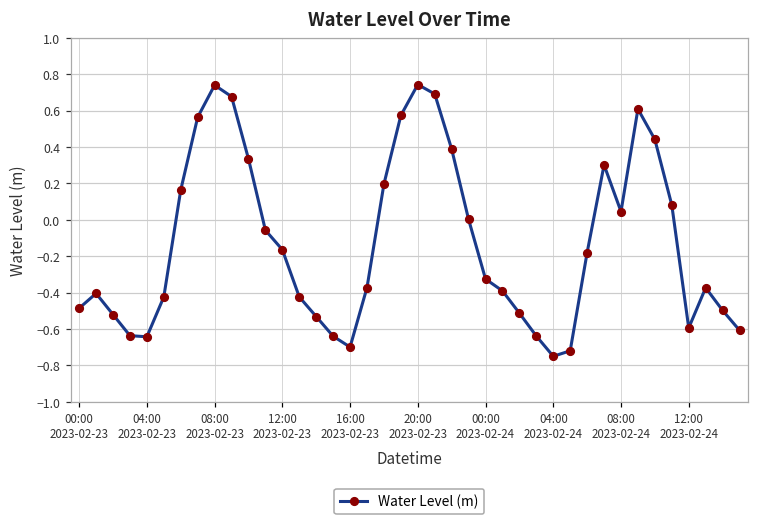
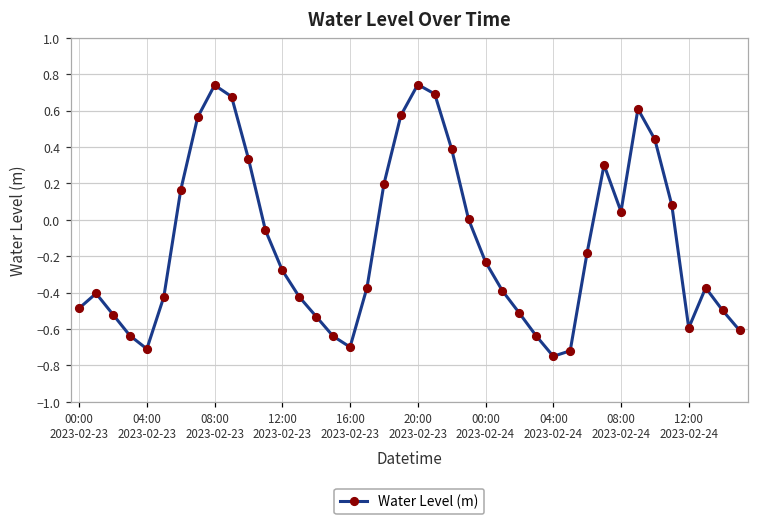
04:00 2023-02-23: -0.64 -> -0.71
12:00 2023-02-23: -0.16 -> -0.28
00:00 2023-02-24: -0.33 -> -0.23
